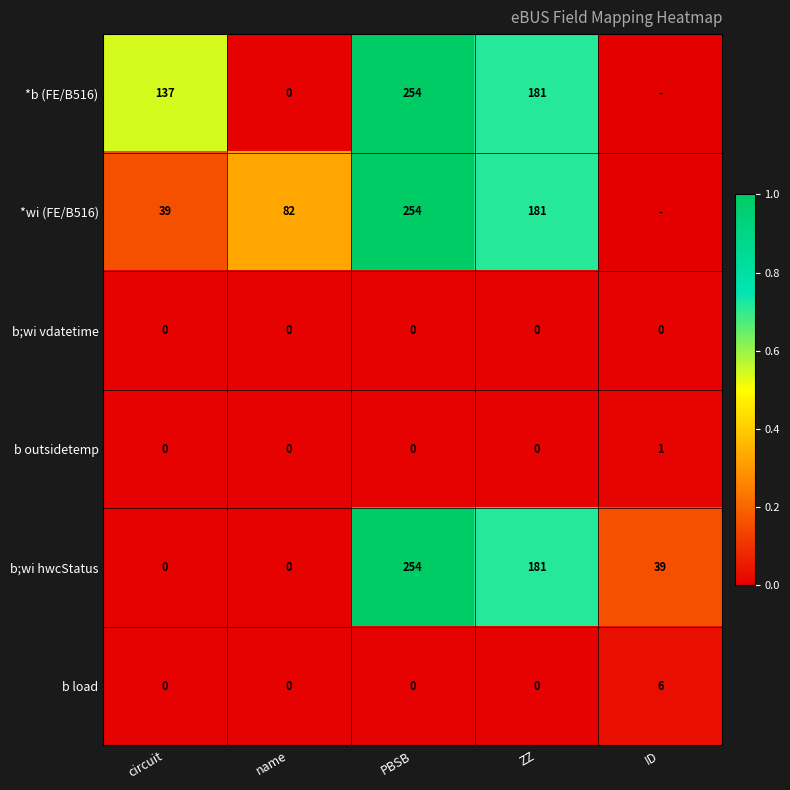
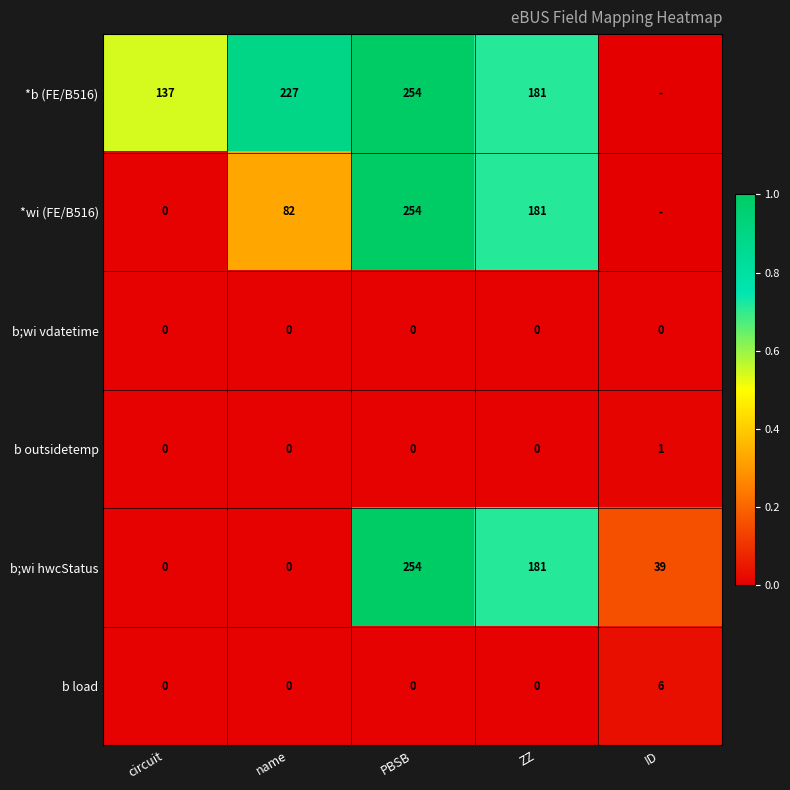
*b (FE/B516), name: 0 -> 227
*wi (FE/B516), circuit: 39 -> 0
